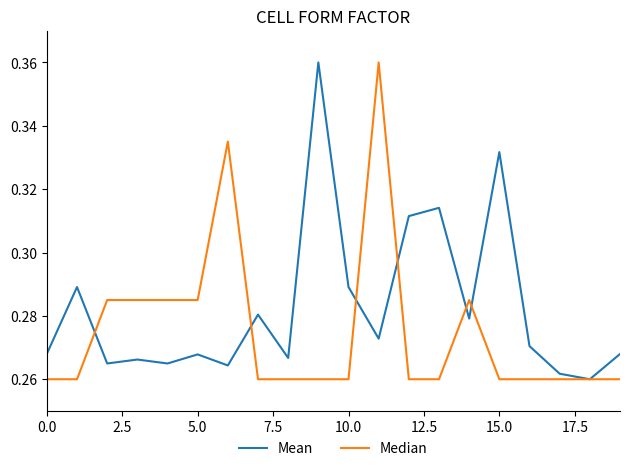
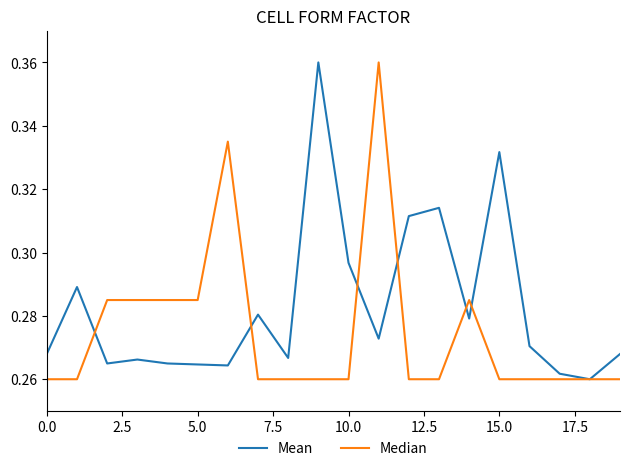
Mean, 5.0: 0.268 -> 0.265
Mean, 10.0: 0.289 -> 0.297
